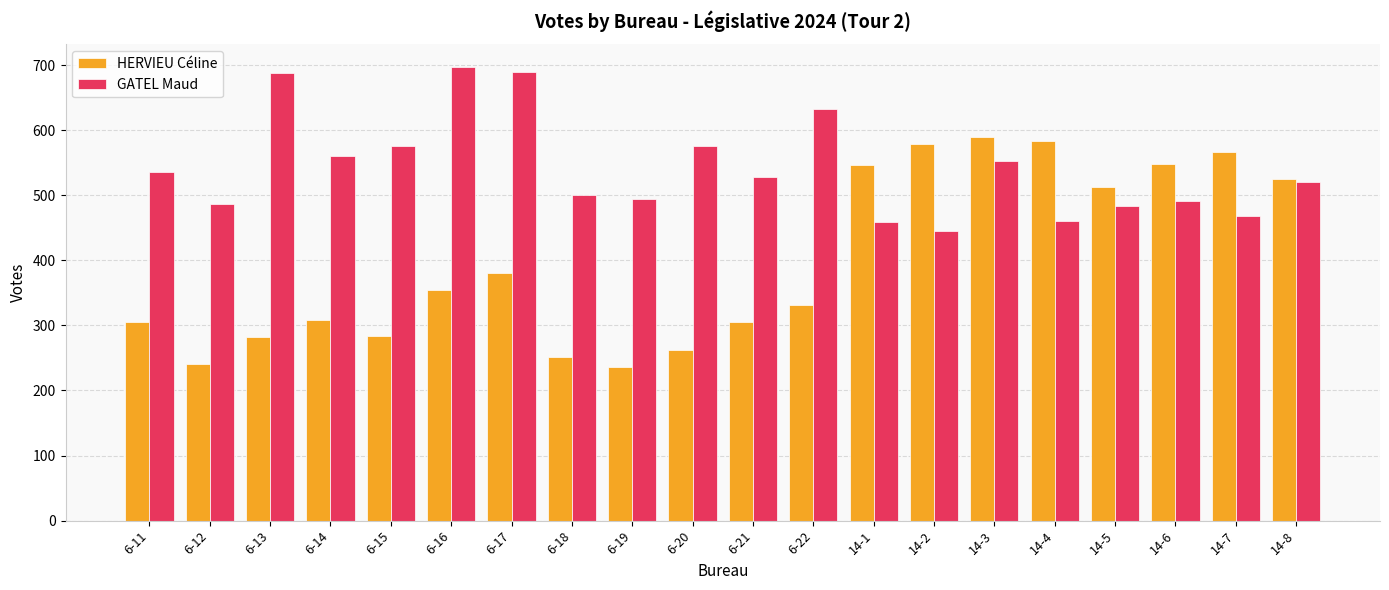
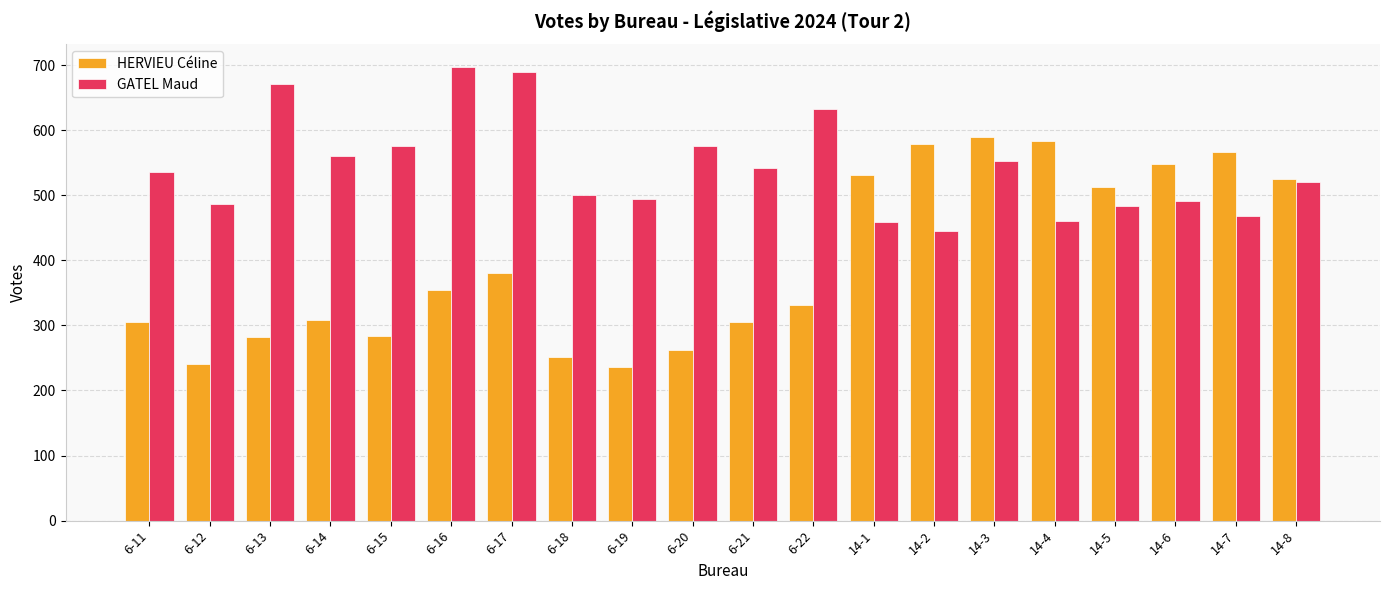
GATEL Maud, 6-13: 690 -> 670
GATEL Maud, 6-21: 530 -> 540
HERVIEU Céline, 14-1: 550 -> 530
